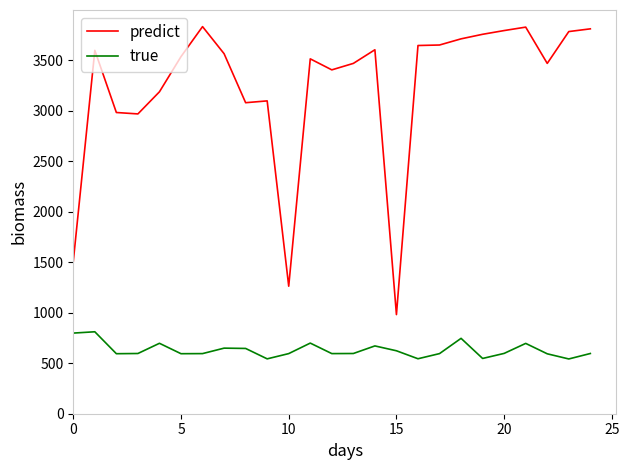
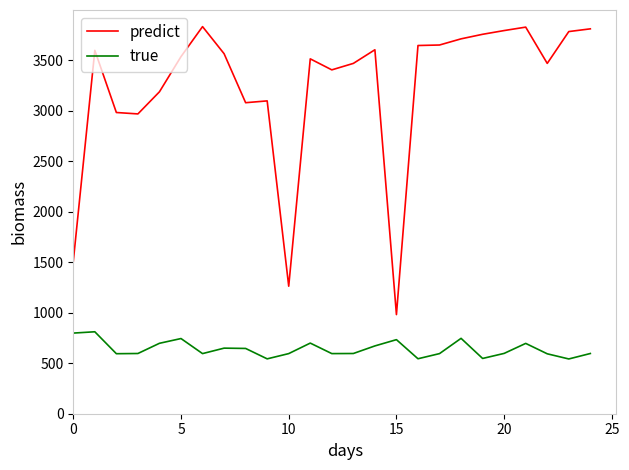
true, 5: 590 -> 740
true, 15: 620 -> 730
